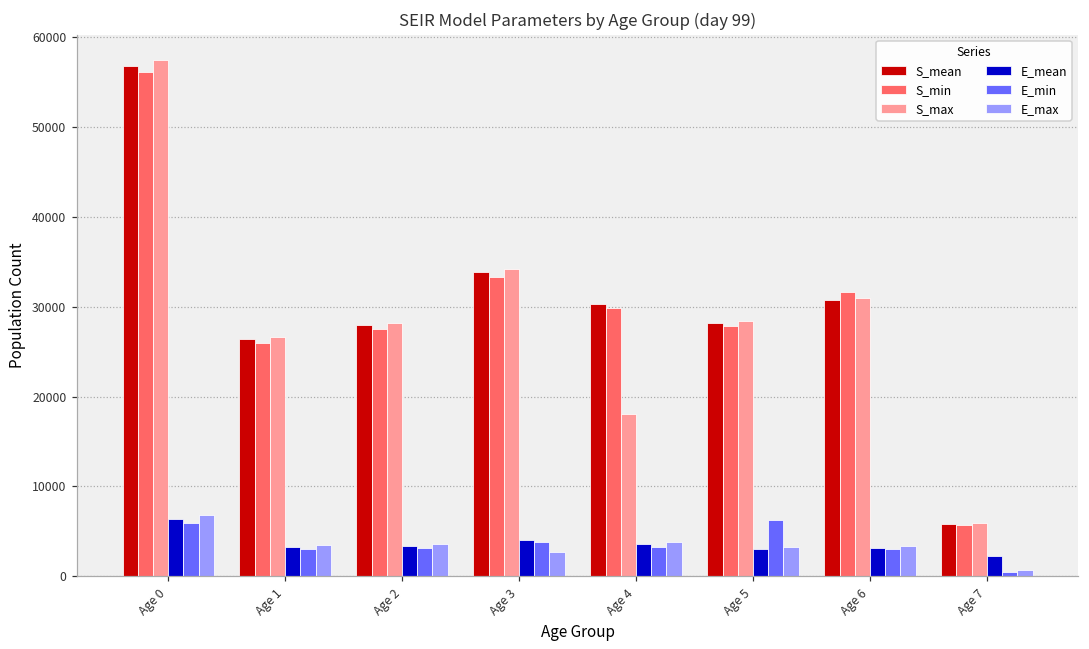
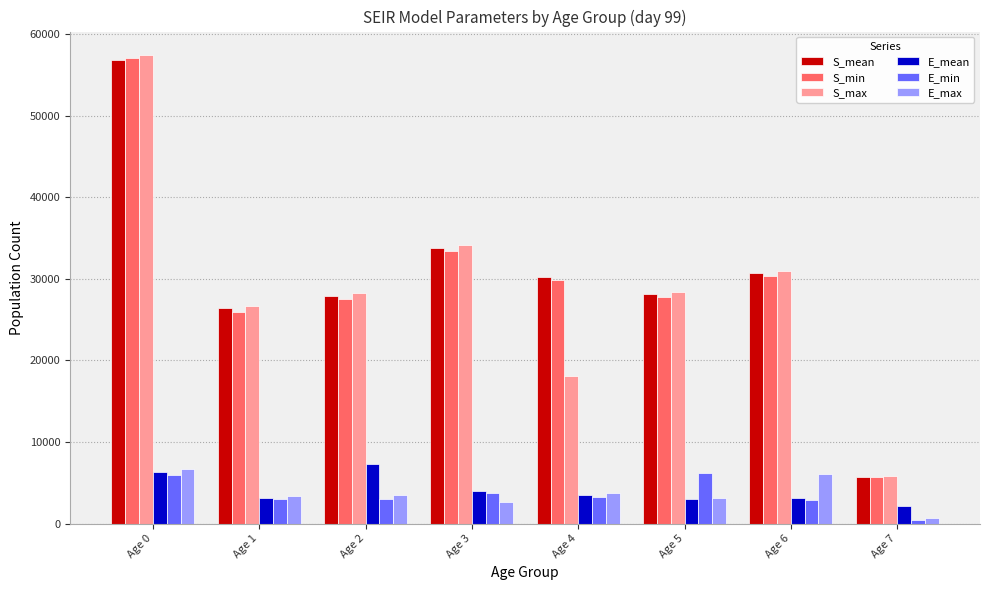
S_min, Age 0: 56000 -> 57000
E_mean, Age 2: 3000 -> 7000
S_min, Age 6: 32000 -> 30000
E_max, Age 6: 3000 -> 6000
